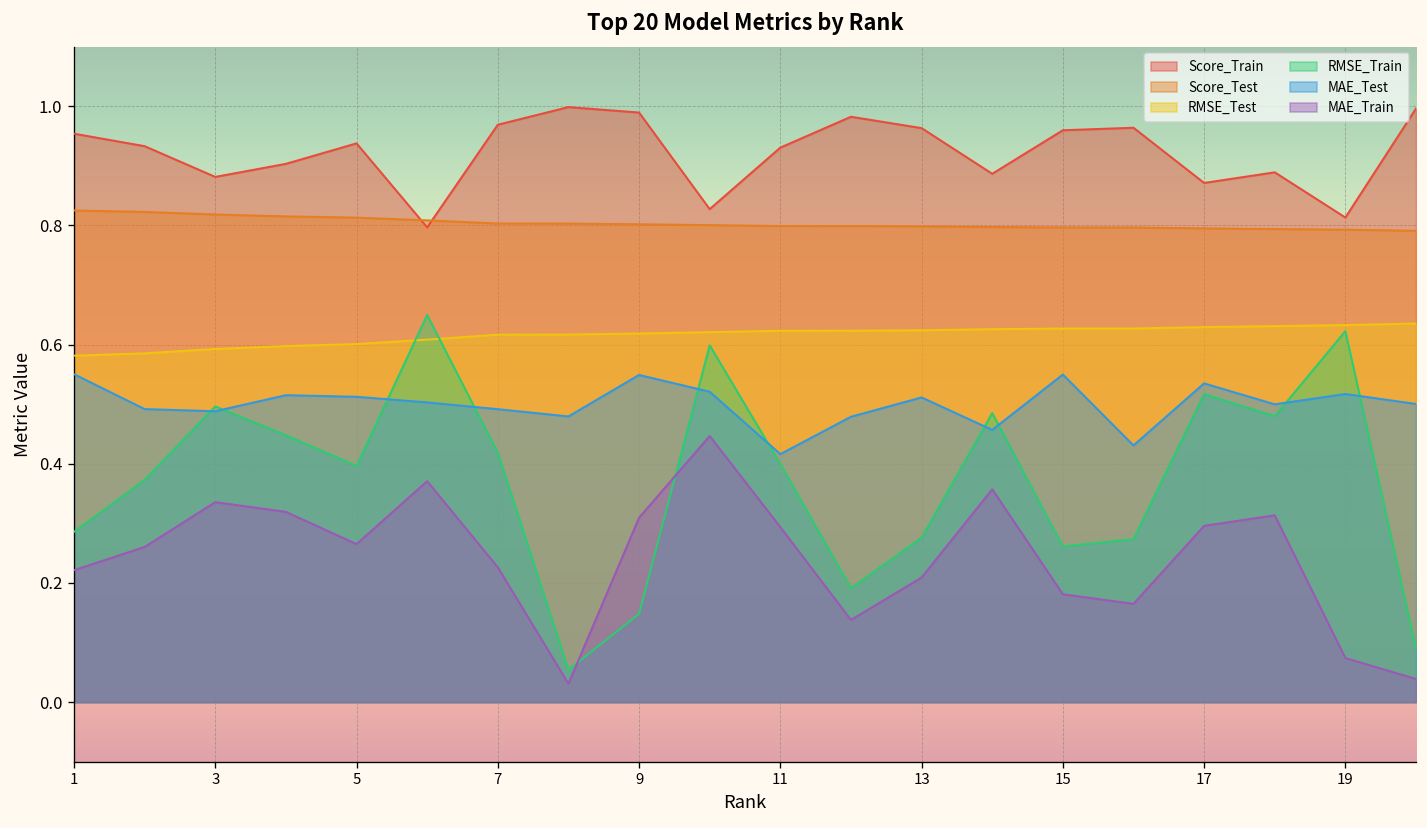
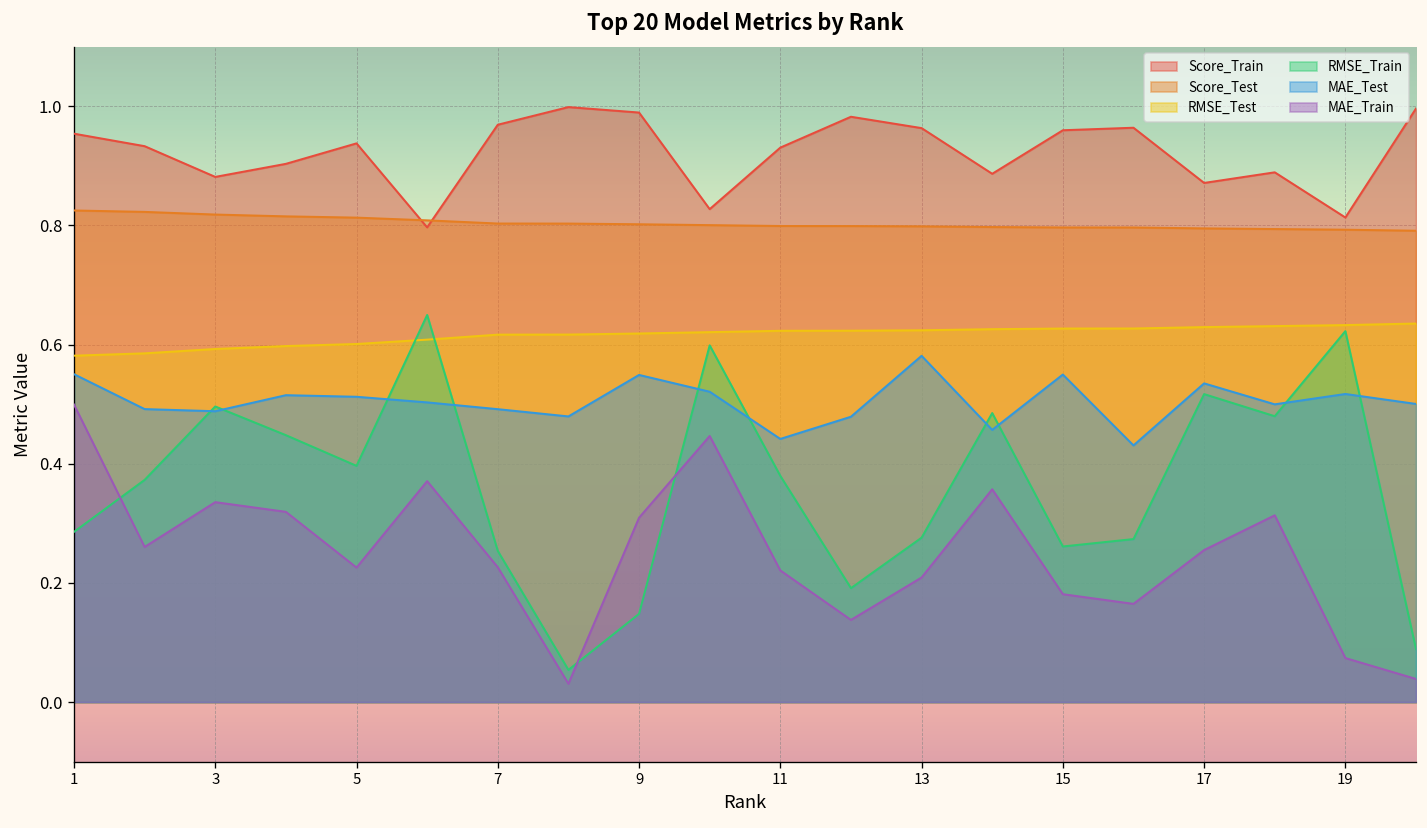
MAE_Train, 1: 0.22 -> 0.50
MAE_Train, 5: 0.27 -> 0.23
RMSE_Train, 7: 0.42 -> 0.25
RMSE_Train, 11: 0.40 -> 0.38
MAE_Test, 11: 0.42 -> 0.44
MAE_Train, 11: 0.29 -> 0.22
MAE_Test, 13: 0.51 -> 0.58
MAE_Train, 17: 0.30 -> 0.26
